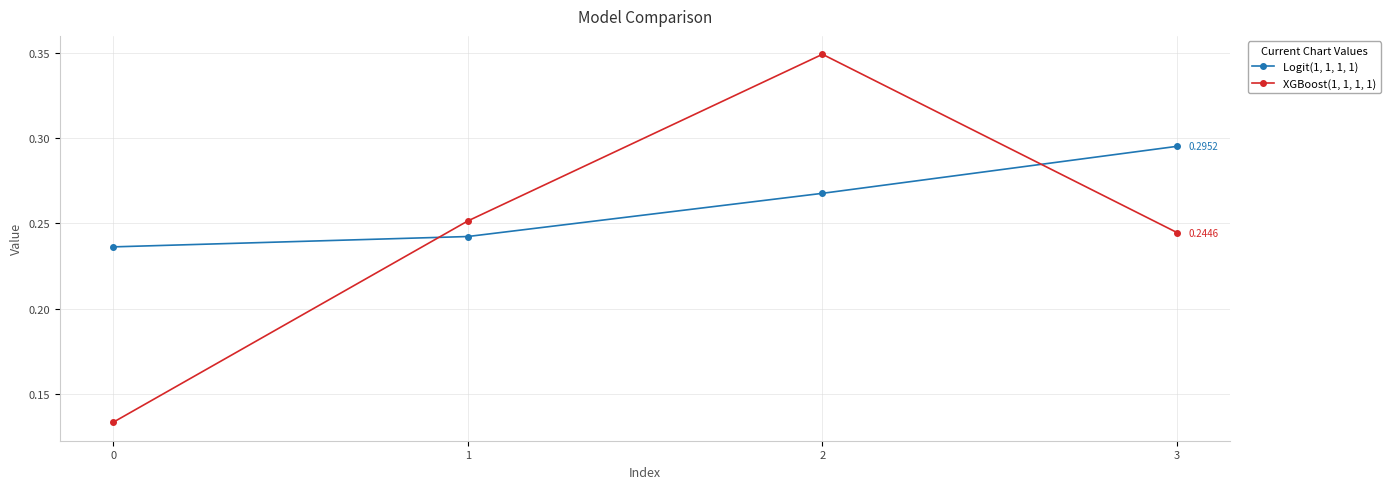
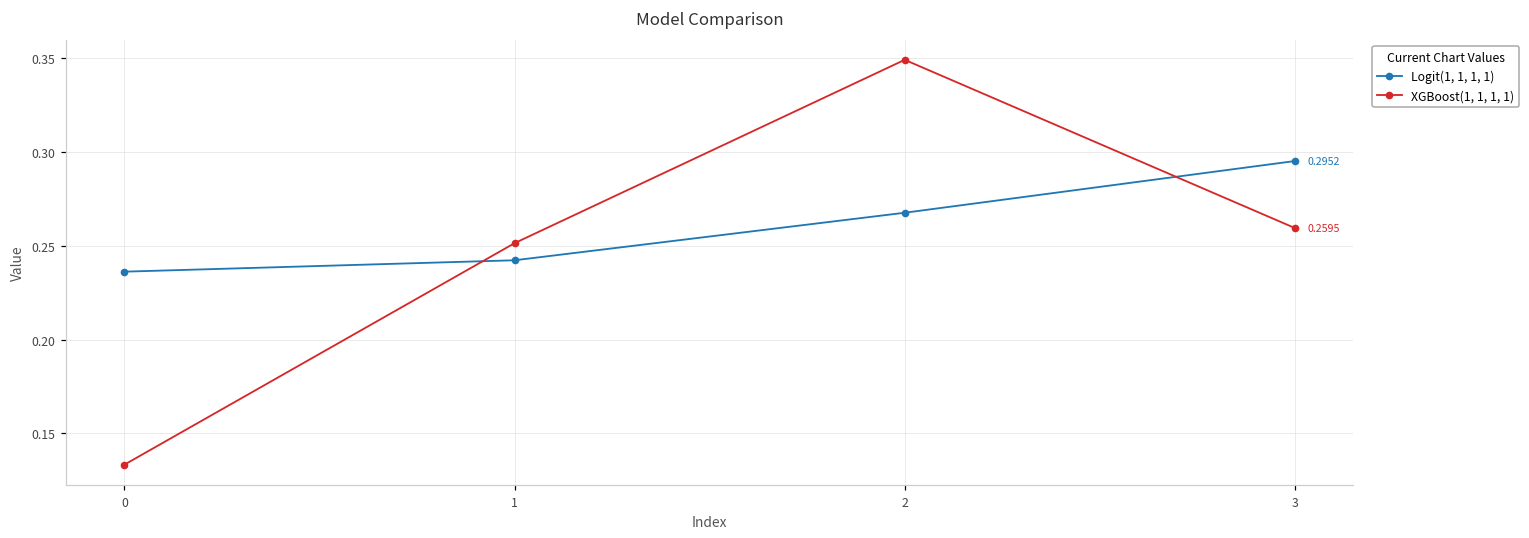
XGBoost(1, 1, 1, 1), 3: 0.2446 -> 0.2595
